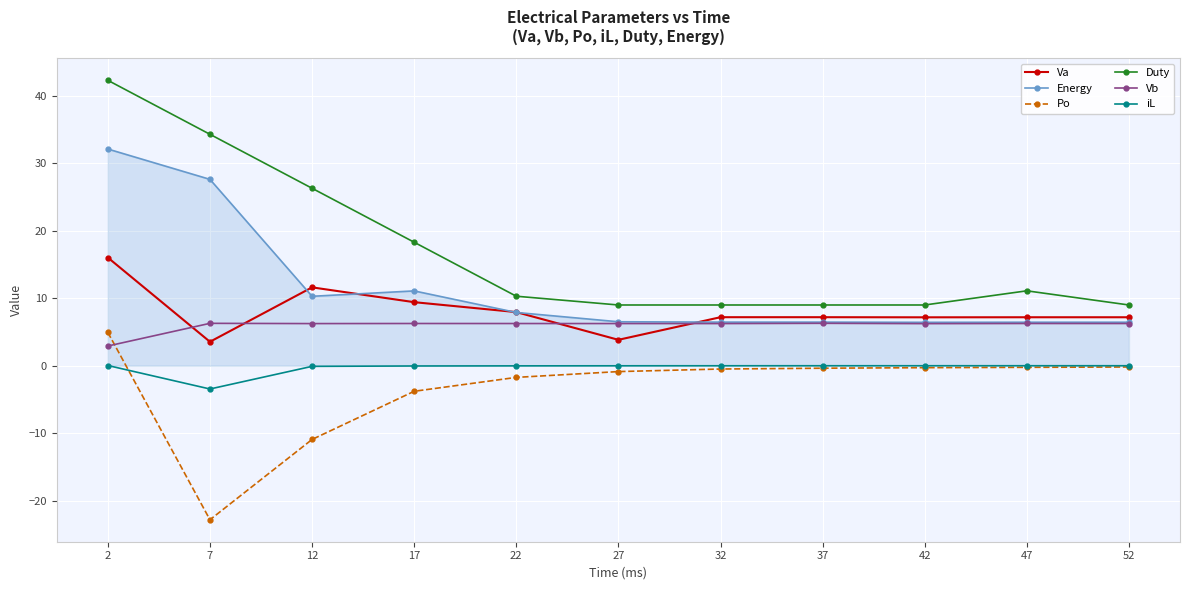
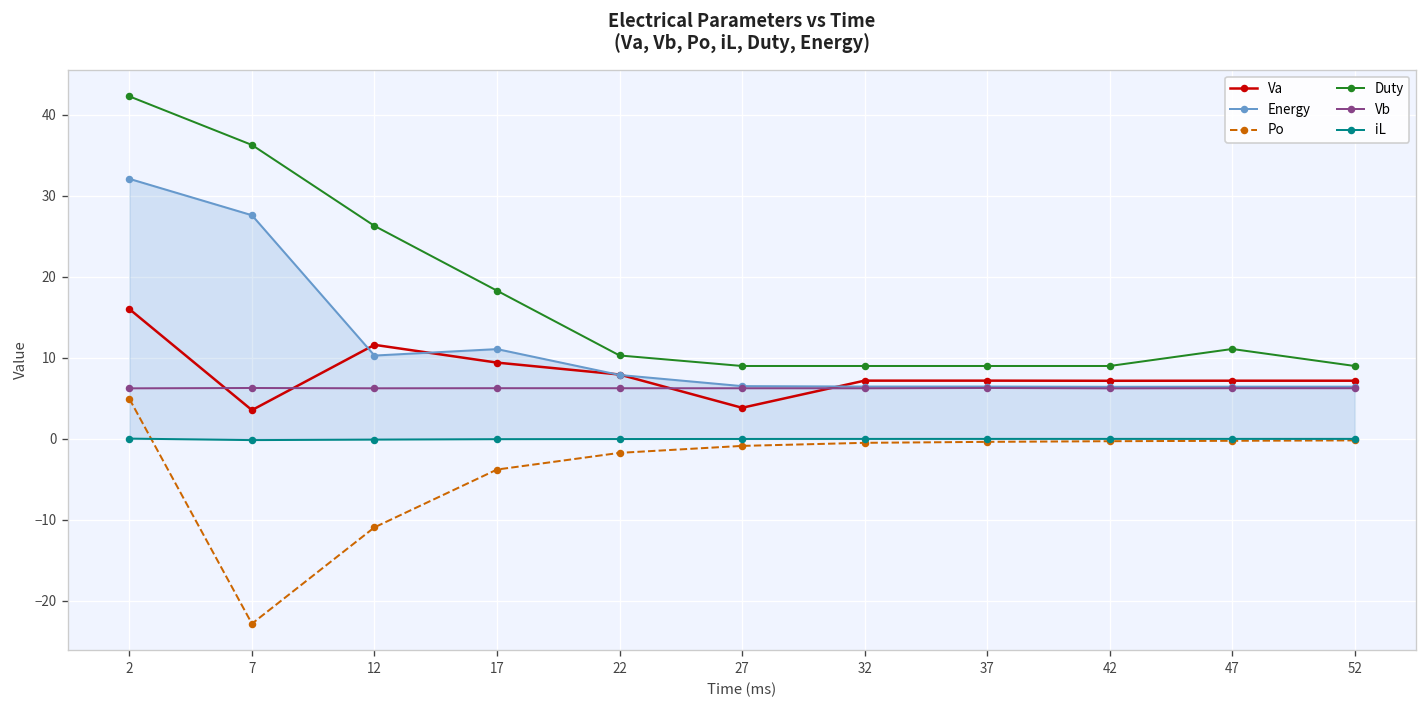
Vb, 2: 3 -> 6
Duty, 7: 34 -> 36
iL, 7: -3 -> 0
